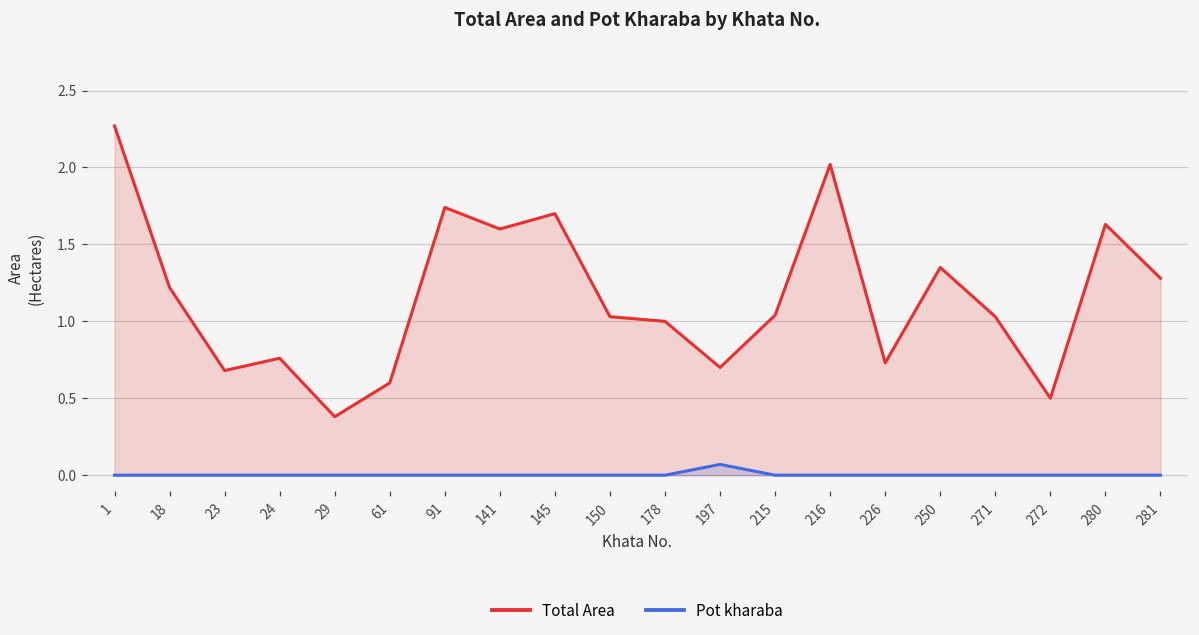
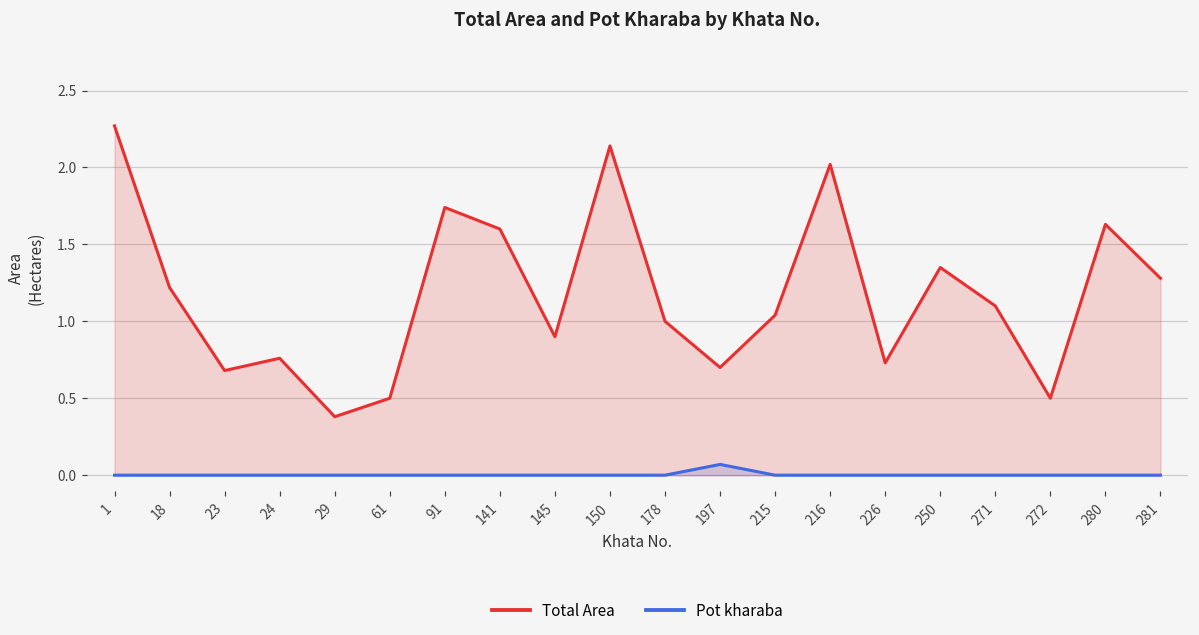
Total Area, 61: 0.6 -> 0.5
Total Area, 145: 1.7 -> 0.9
Total Area, 150: 1.03 -> 2.14
Total Area, 271: 1.03 -> 1.10
